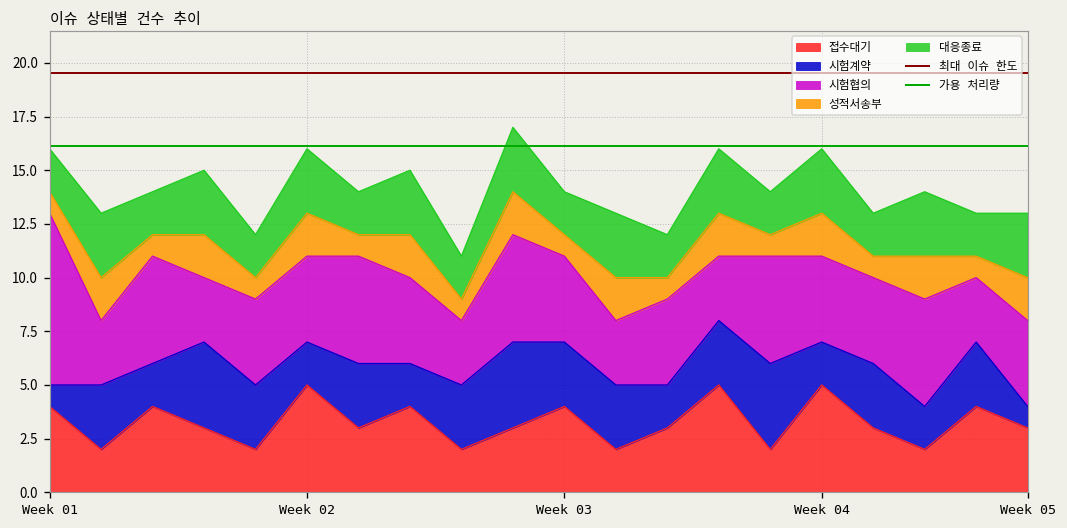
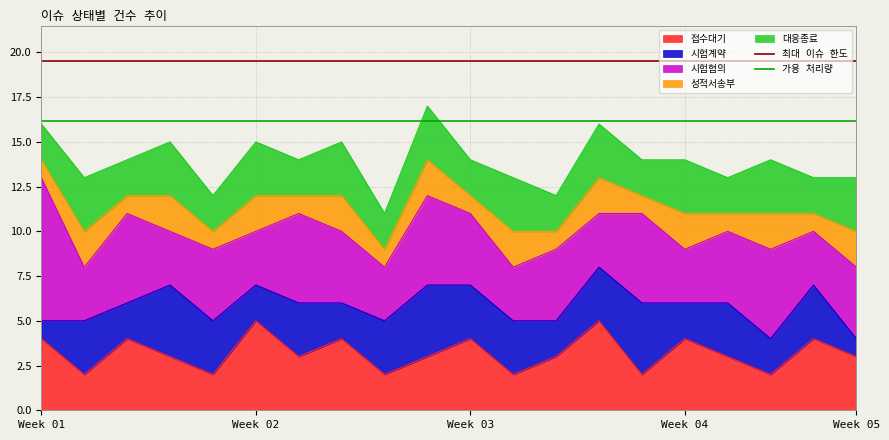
시험협의, Week 02: 4 -> 3
접수대기, Week 04: 5 -> 4
시험협의, Week 04: 4 -> 3
